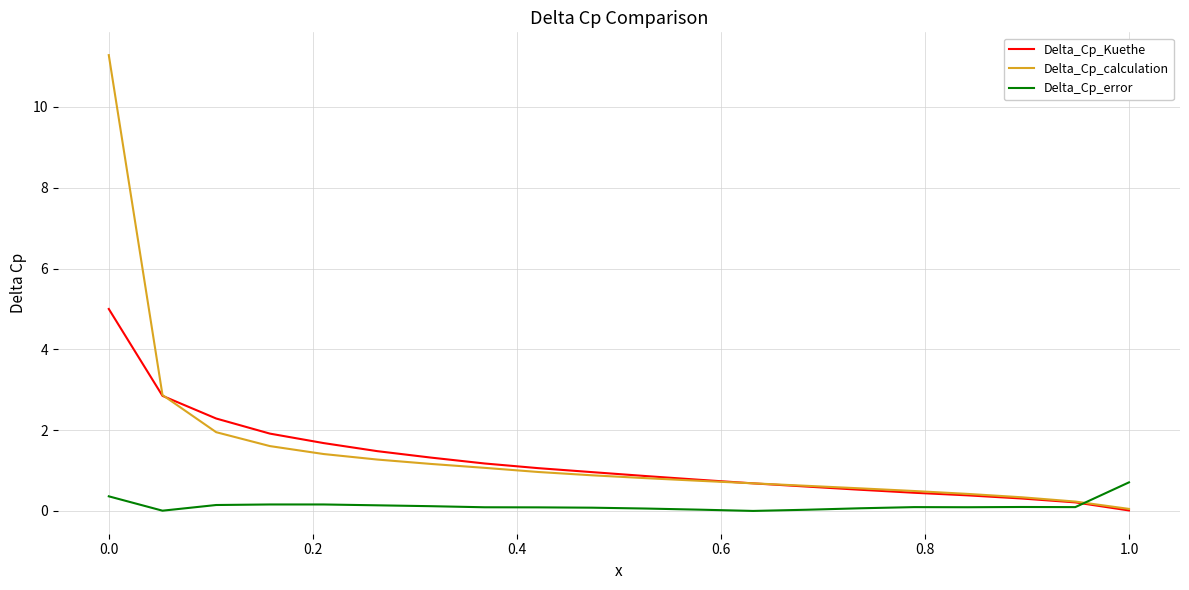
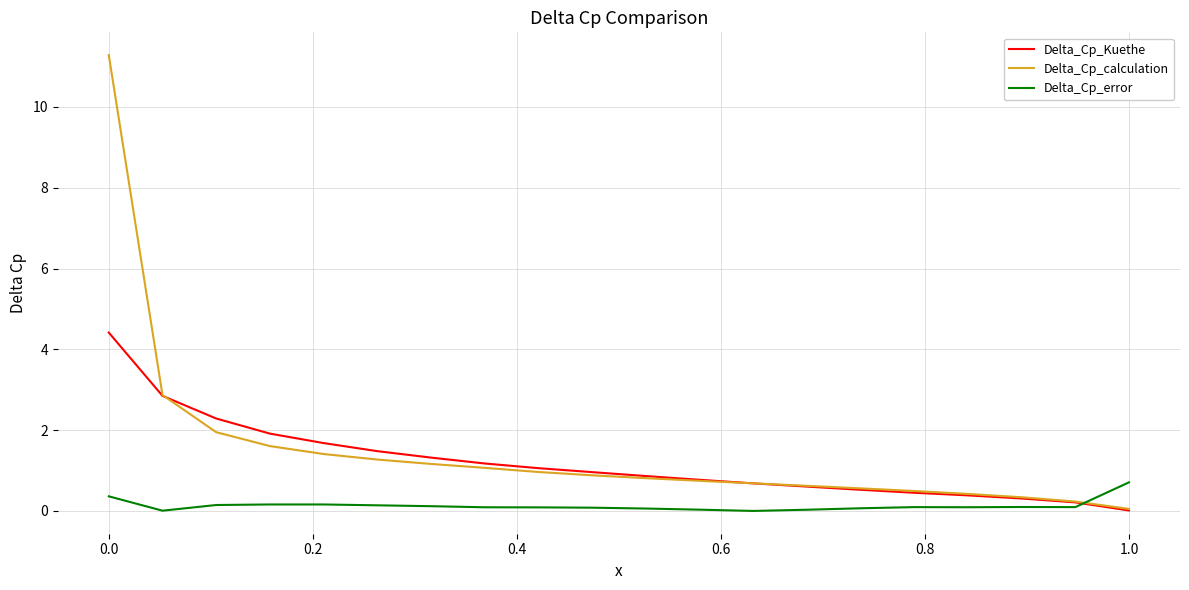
Delta_Cp_Kuethe, 0.0: 5.0 -> 4.4
